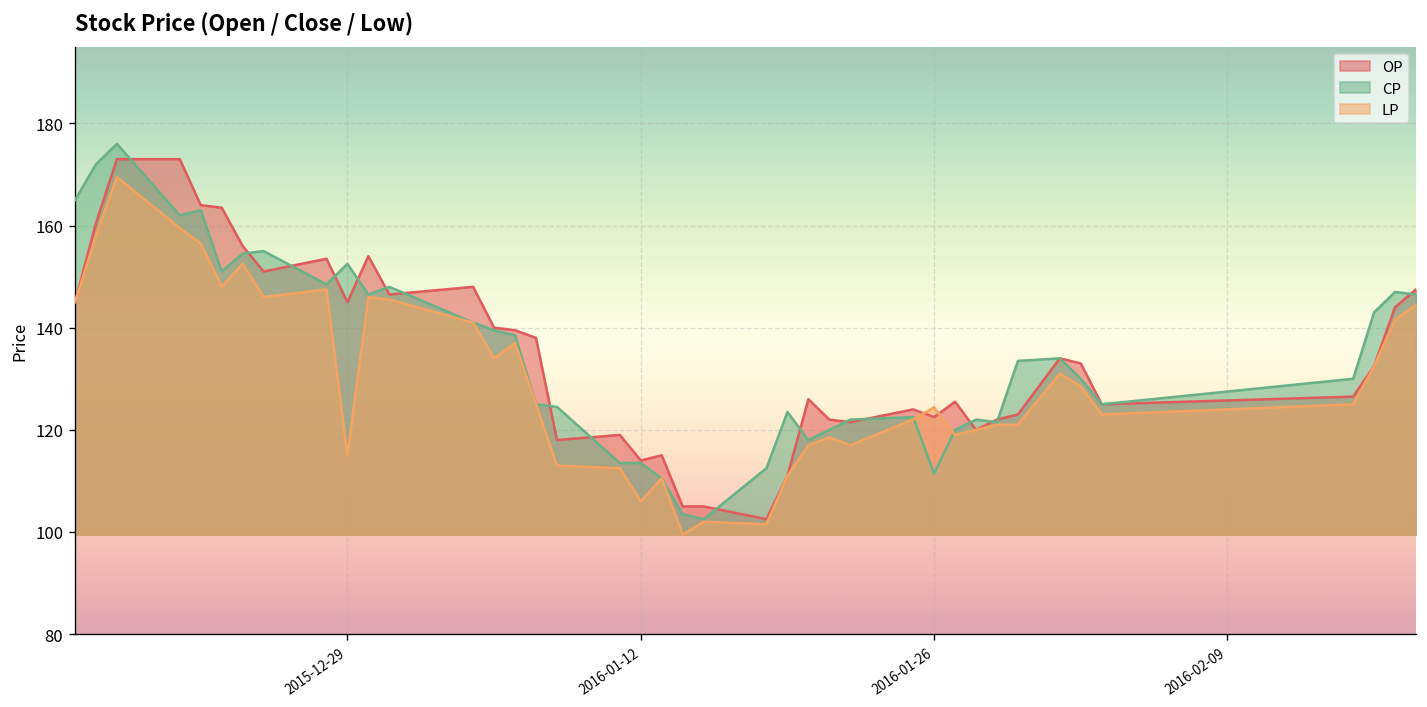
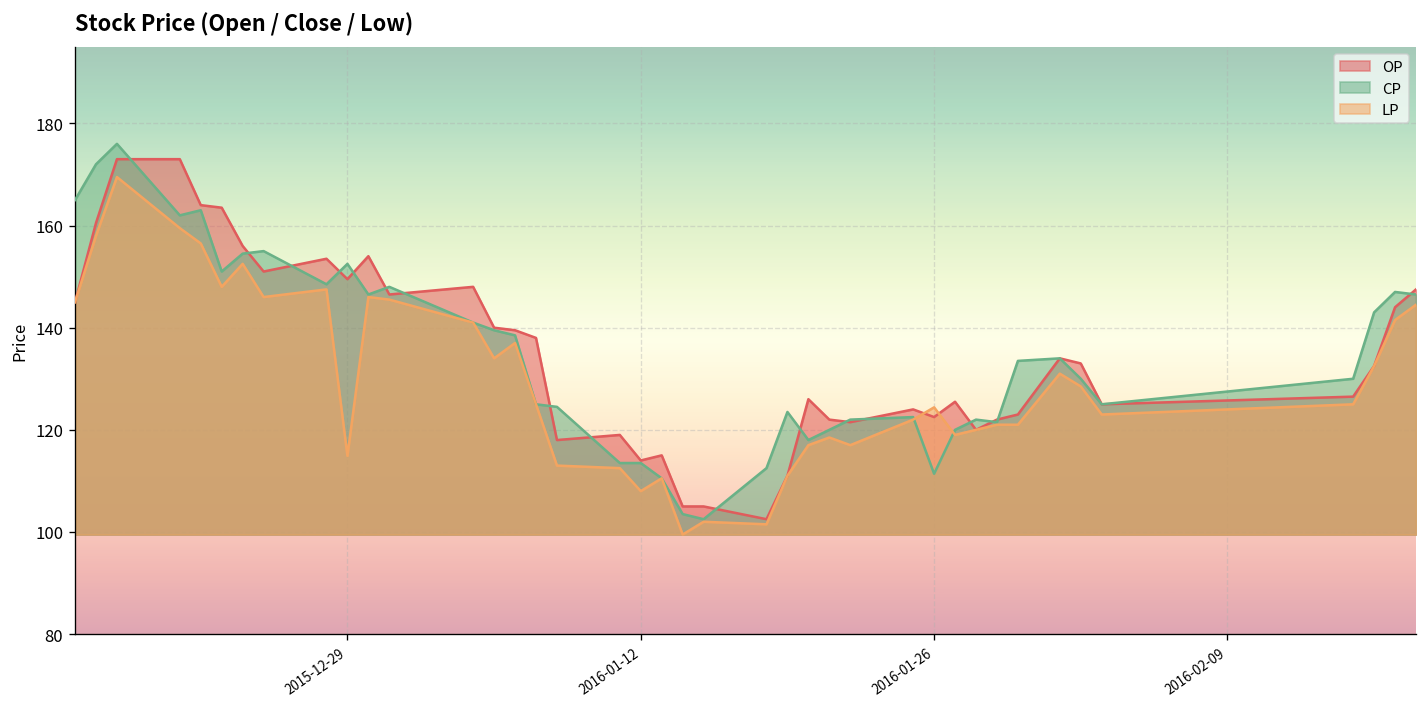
OP, 2015-12-29: 145 -> 150
LP, 2016-01-12: 106 -> 108
